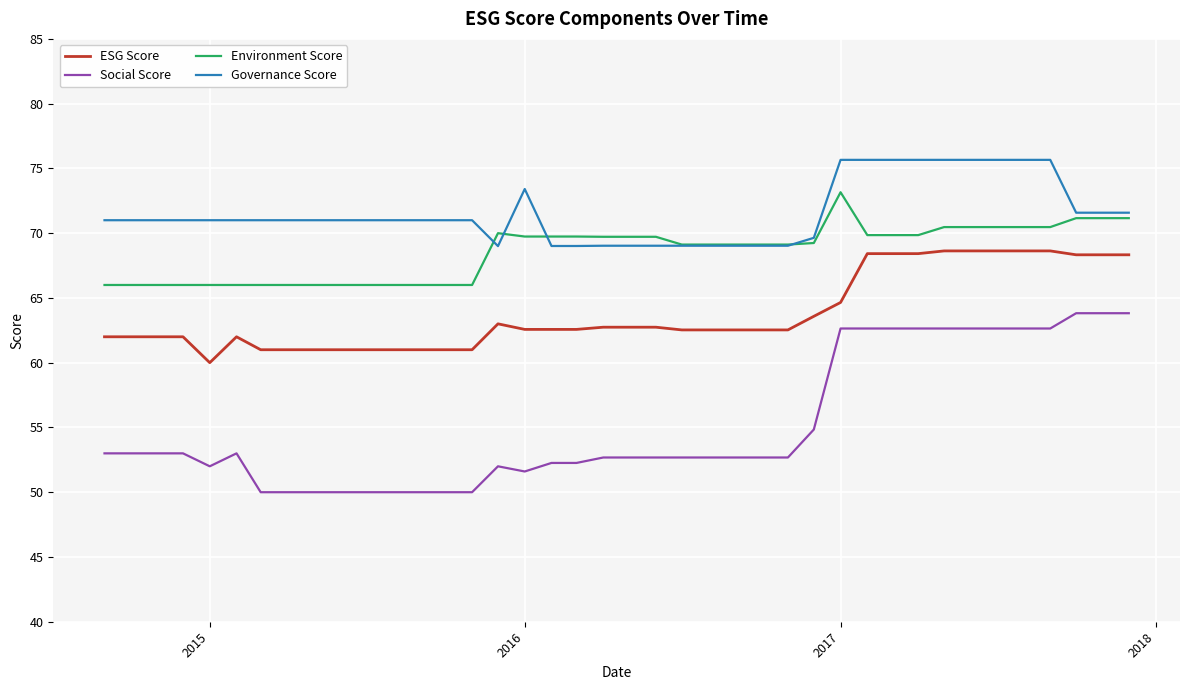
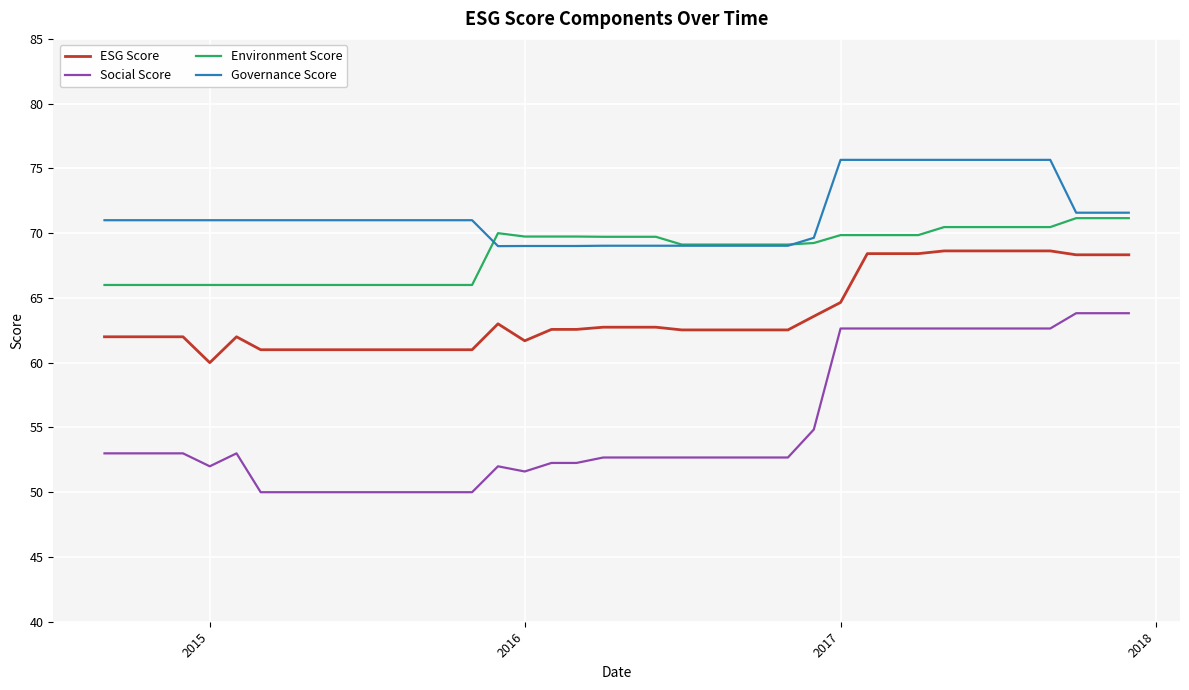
ESG Score, 2016: 62.6 -> 61.7
Governance Score, 2016: 73.4 -> 69.0
Environment Score, 2017: 73.2 -> 69.9
